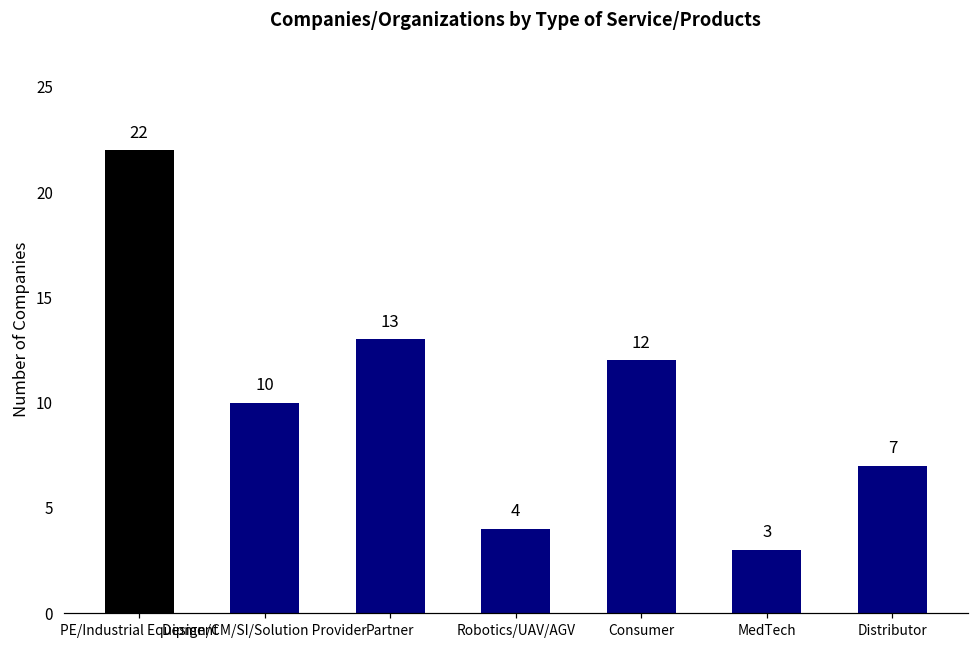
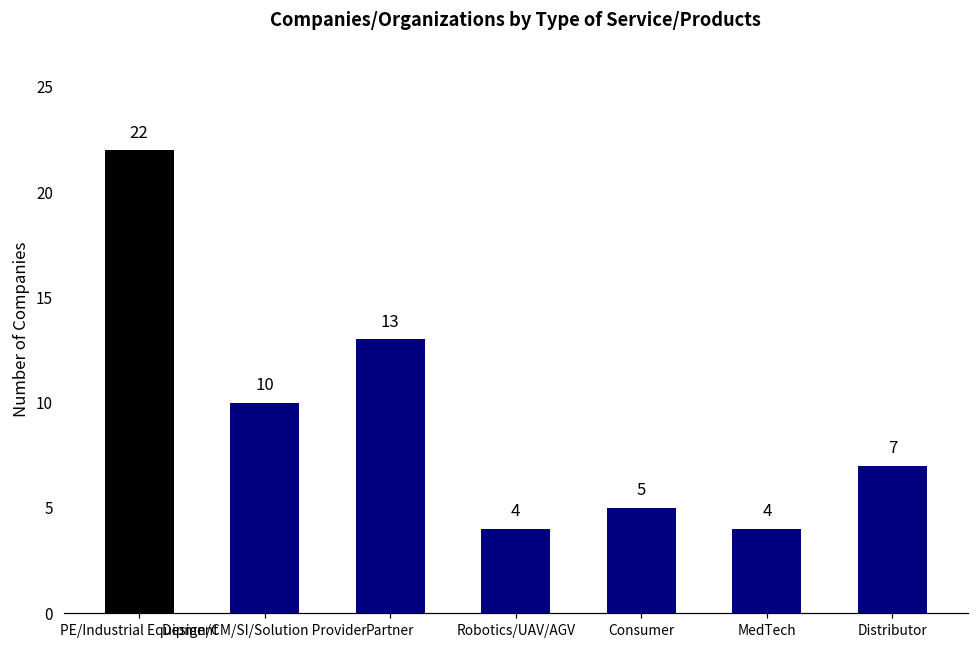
Consumer: 12 -> 5
MedTech: 3 -> 4
